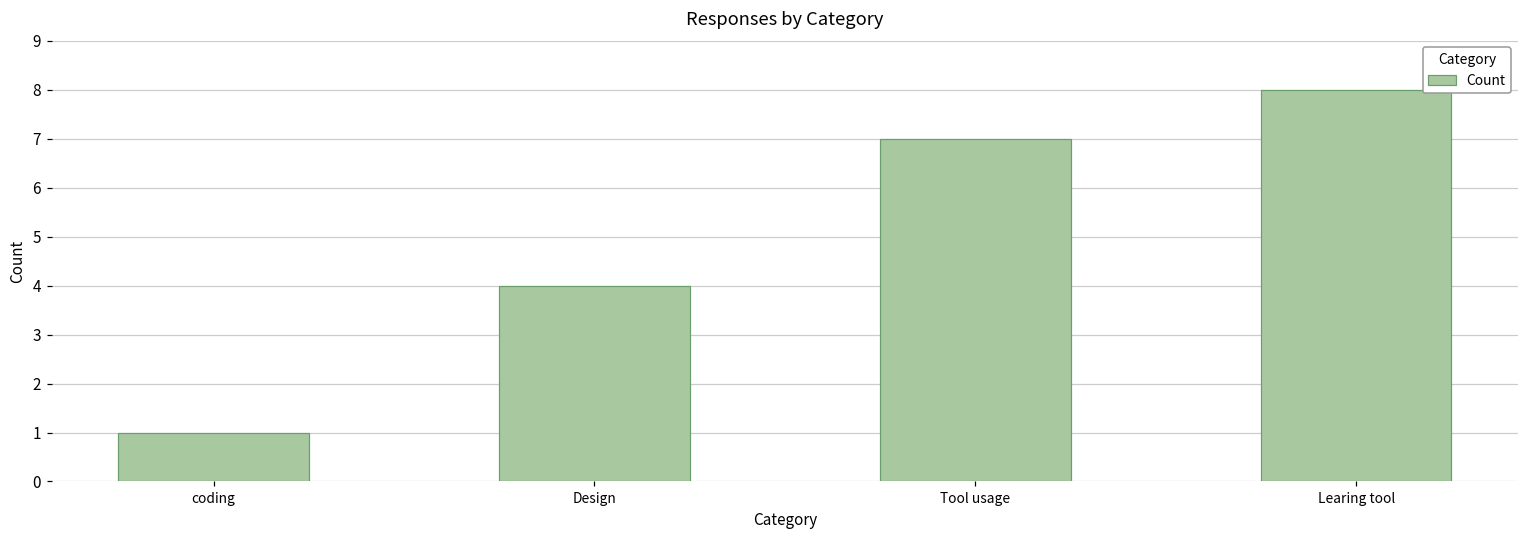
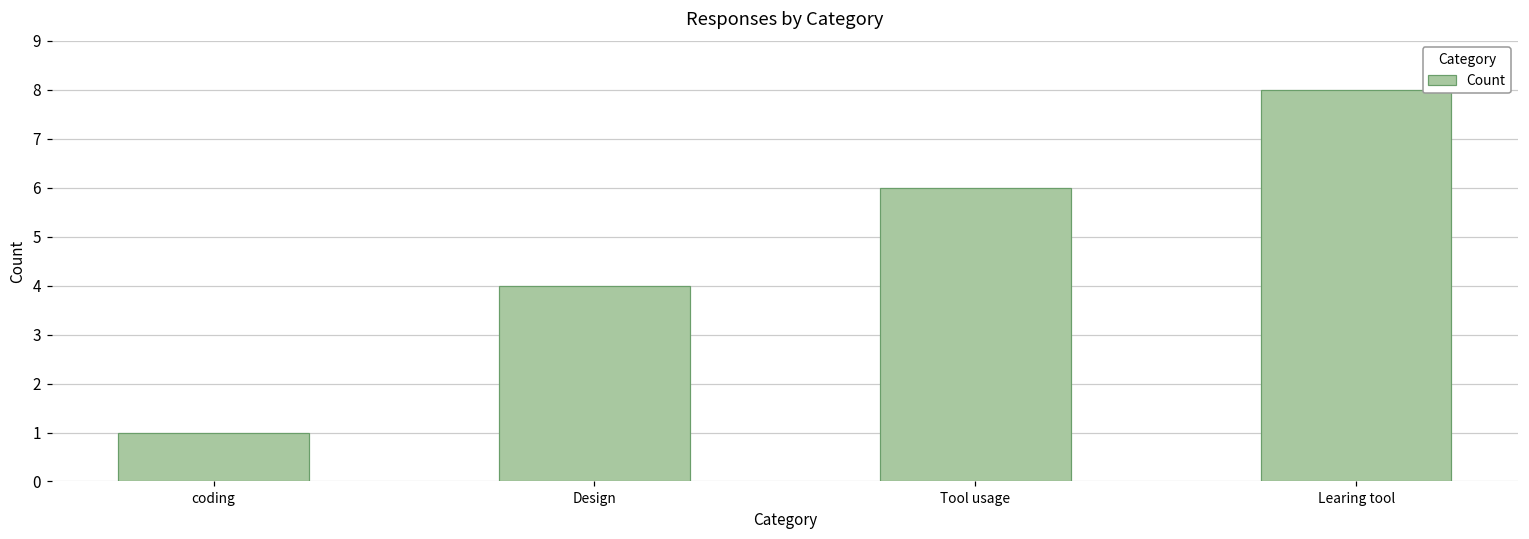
Tool usage: 7 -> 6
